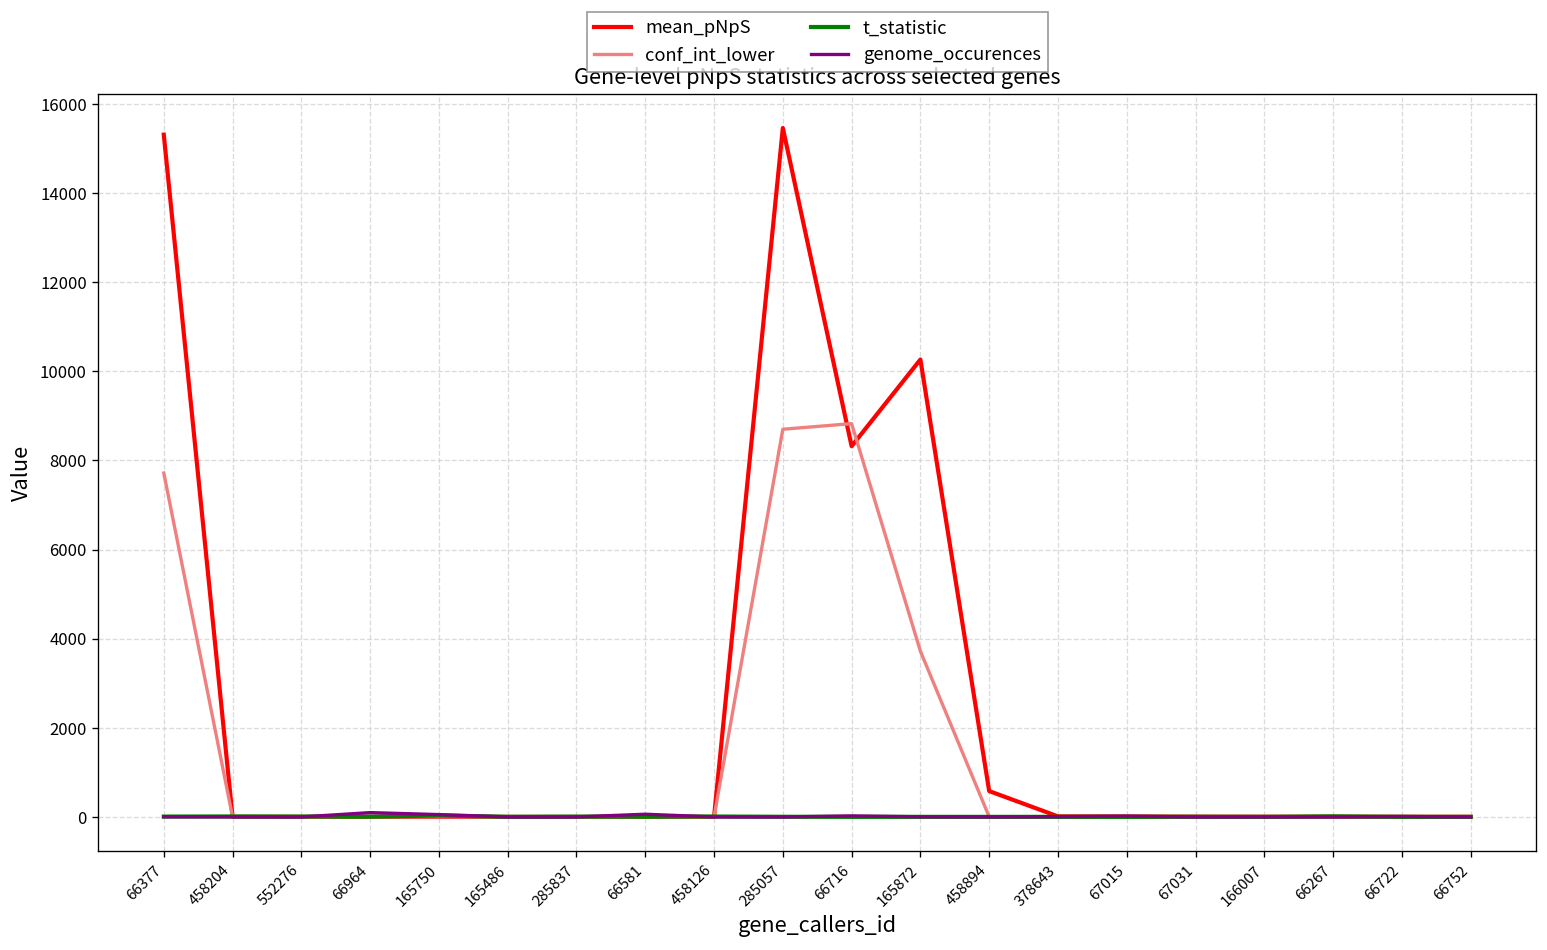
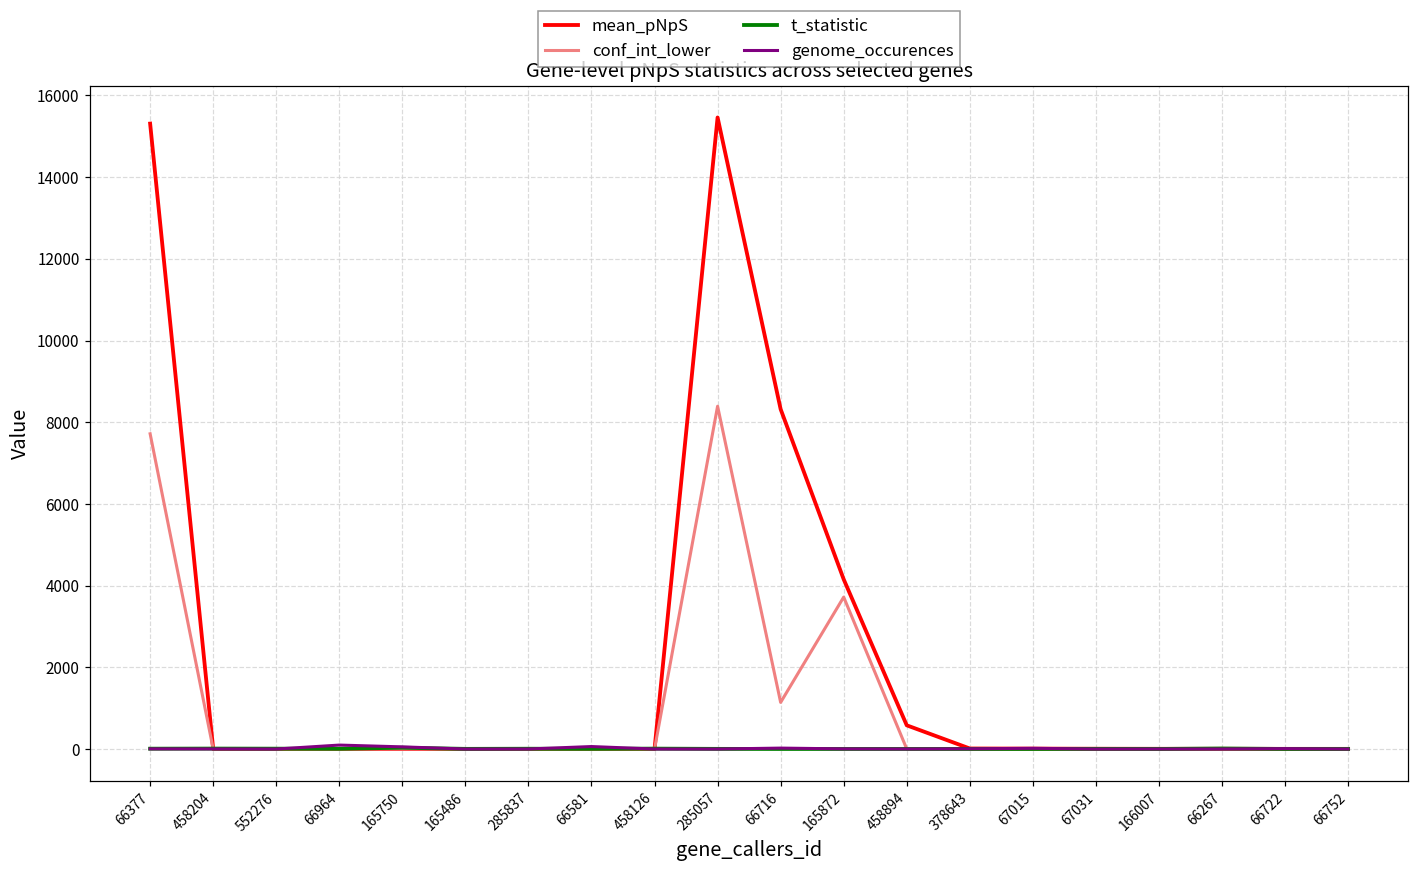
conf_int_lower, 285057: 8700 -> 8400
conf_int_lower, 66716: 8800 -> 1100
mean_pNpS, 165872: 10300 -> 4200
